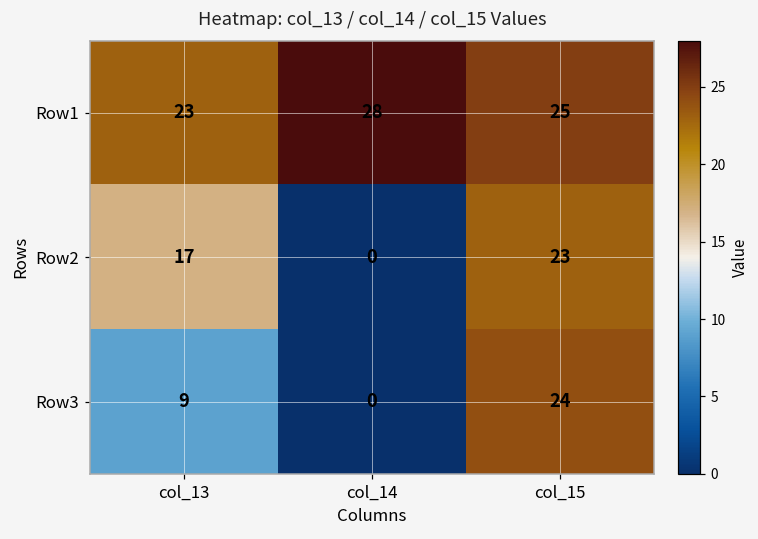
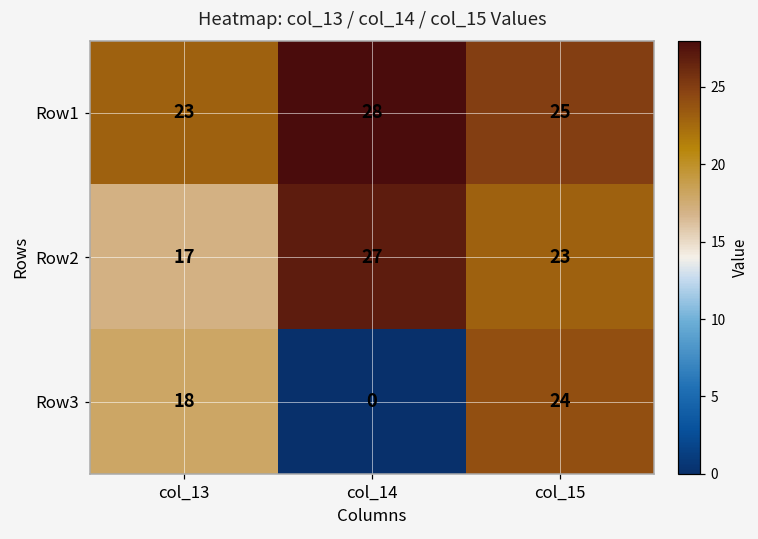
Row2, col_14: 0 -> 27
Row3, col_13: 9 -> 18
